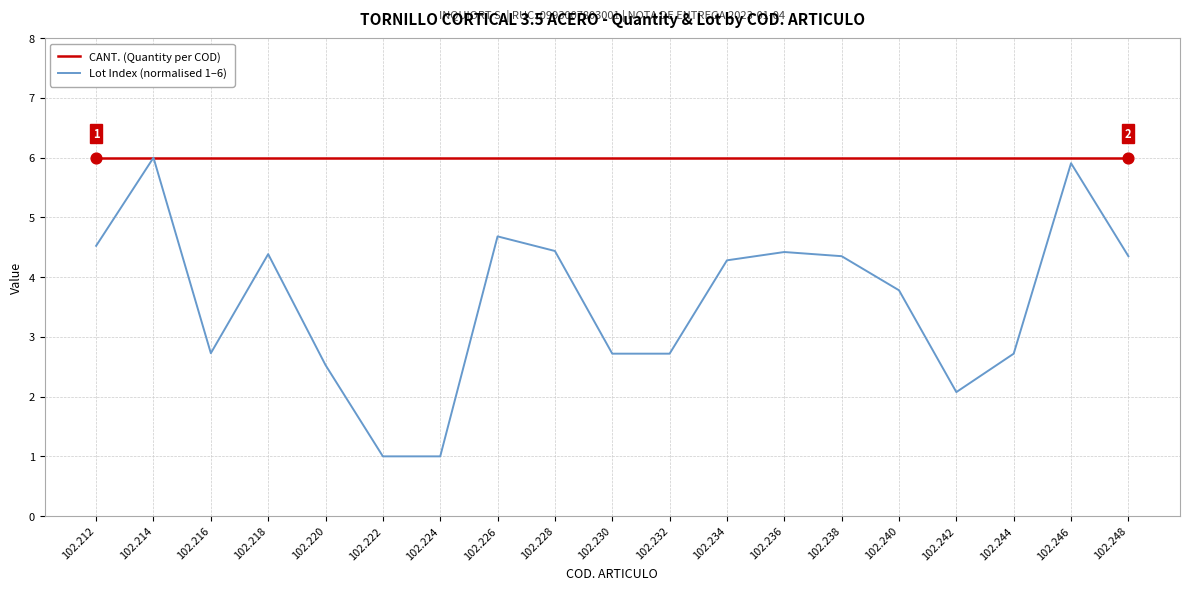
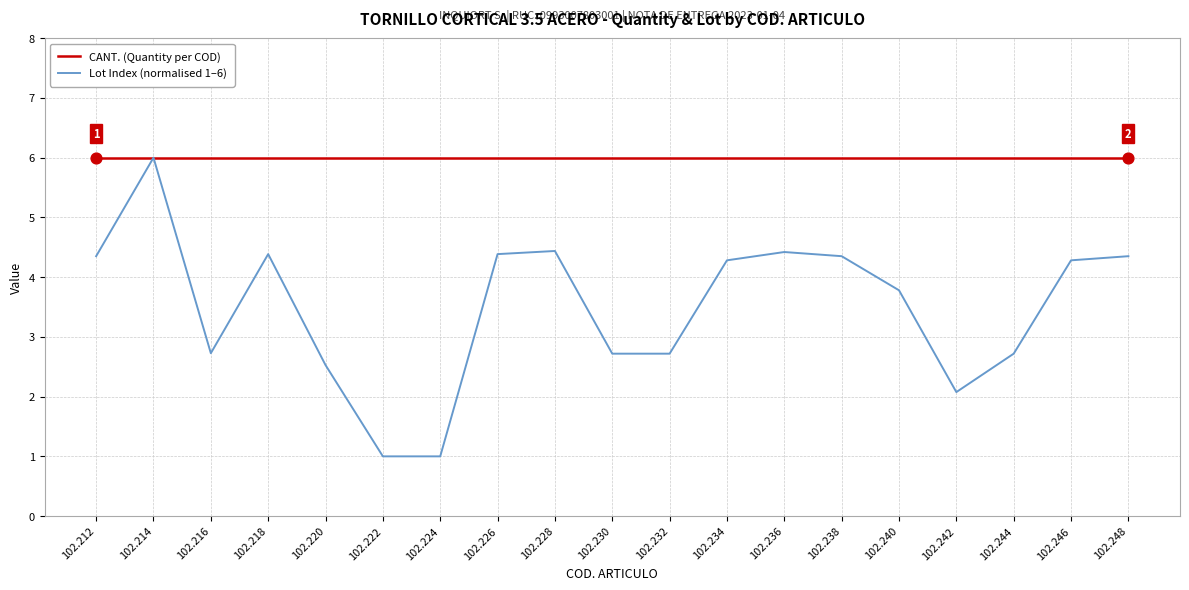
Lot Index (normalised 1–6), 102.212: 4.5 -> 4.4
Lot Index (normalised 1–6), 102.226: 4.7 -> 4.4
Lot Index (normalised 1–6), 102.246: 5.9 -> 4.3
